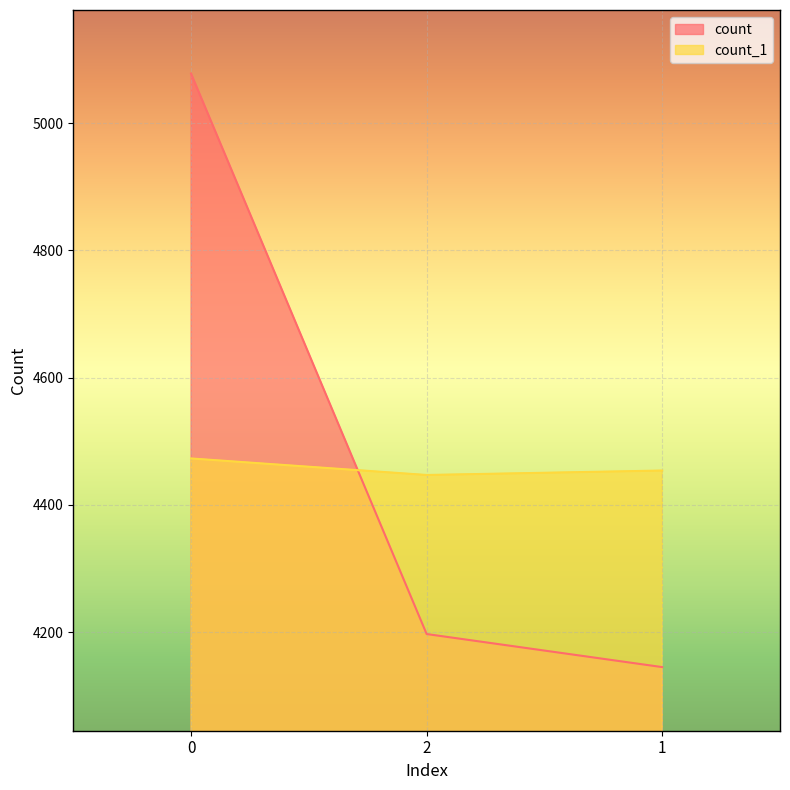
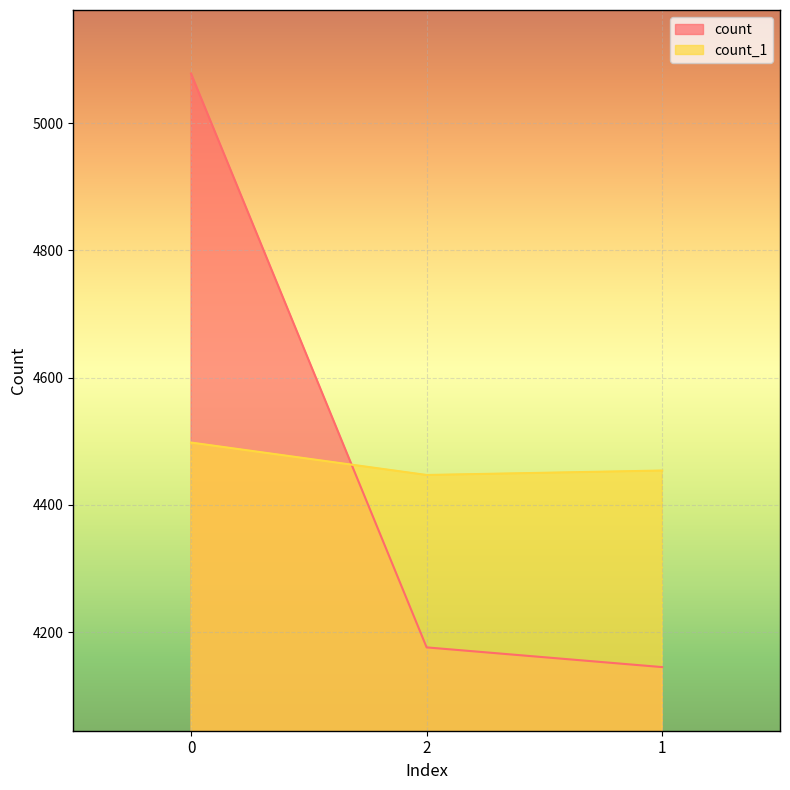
count_1, 0: 4470 -> 4500
count, 2: 4200 -> 4180
